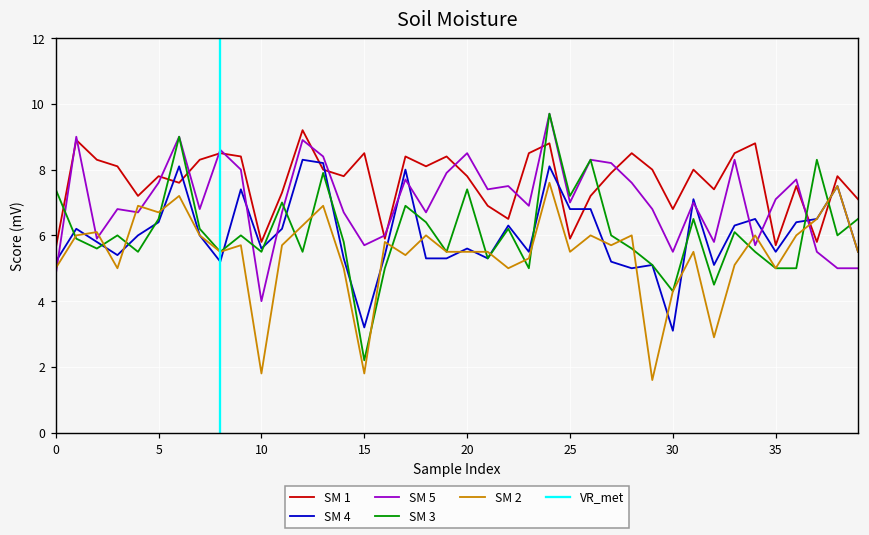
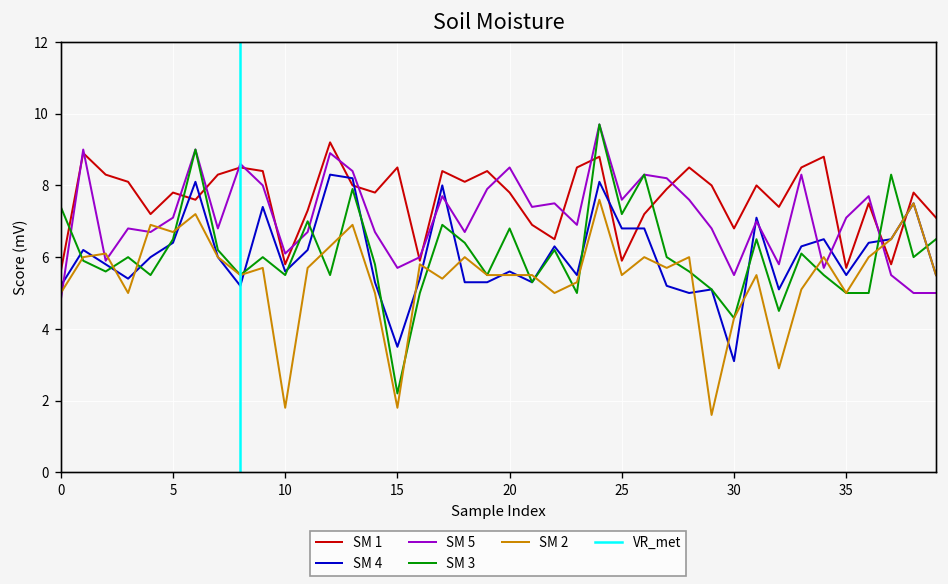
SM 5, 5: 7.6 -> 7.1
SM 5, 10: 4.0 -> 6.1
SM 4, 15: 3.2 -> 3.5
SM 3, 20: 7.4 -> 6.8
SM 5, 25: 7.0 -> 7.6
